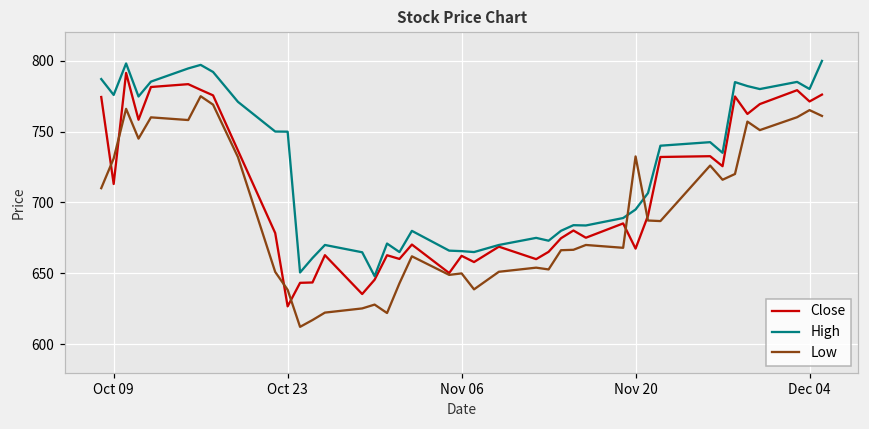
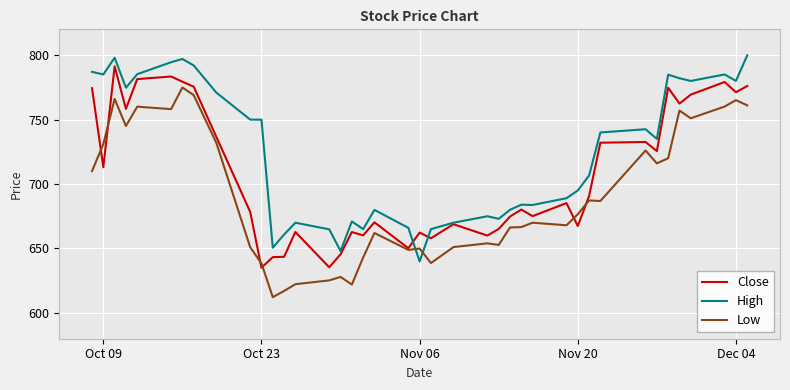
High, Oct 09: 776 -> 785
Close, Oct 23: 627 -> 635
High, Nov 06: 666 -> 640
Low, Nov 20: 732 -> 677
